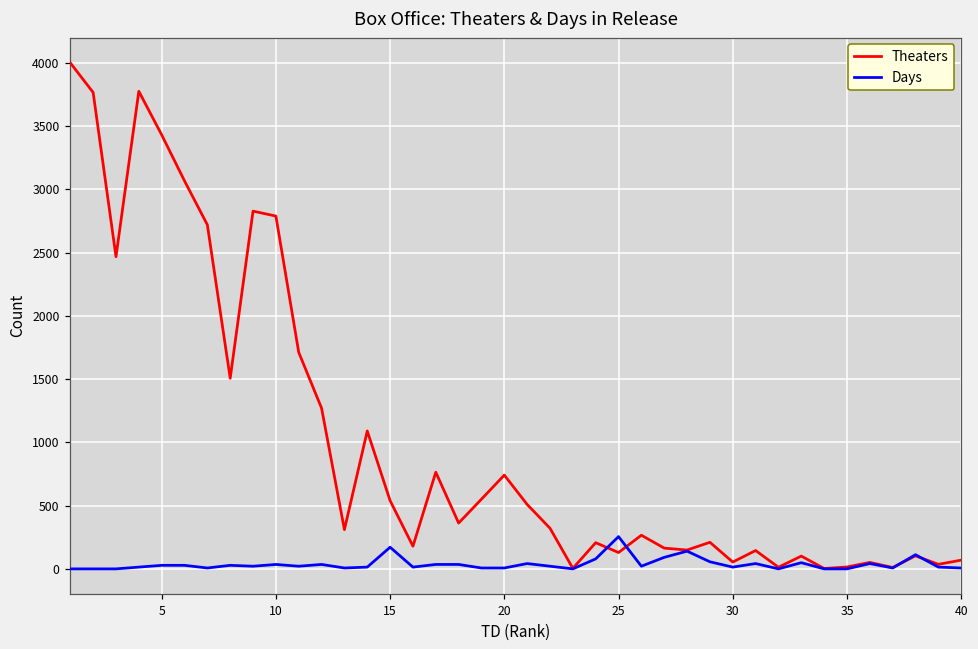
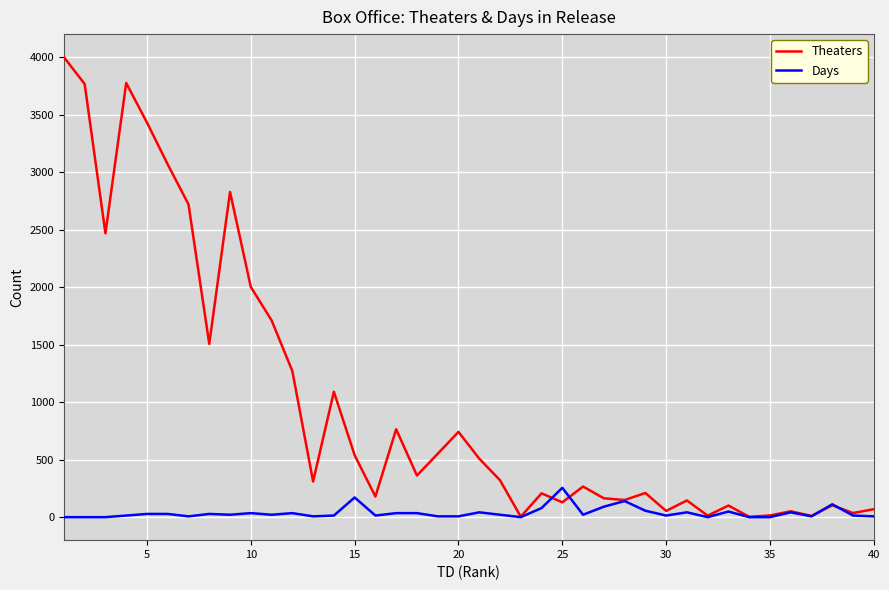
Theaters, 10: 2790 -> 2000
